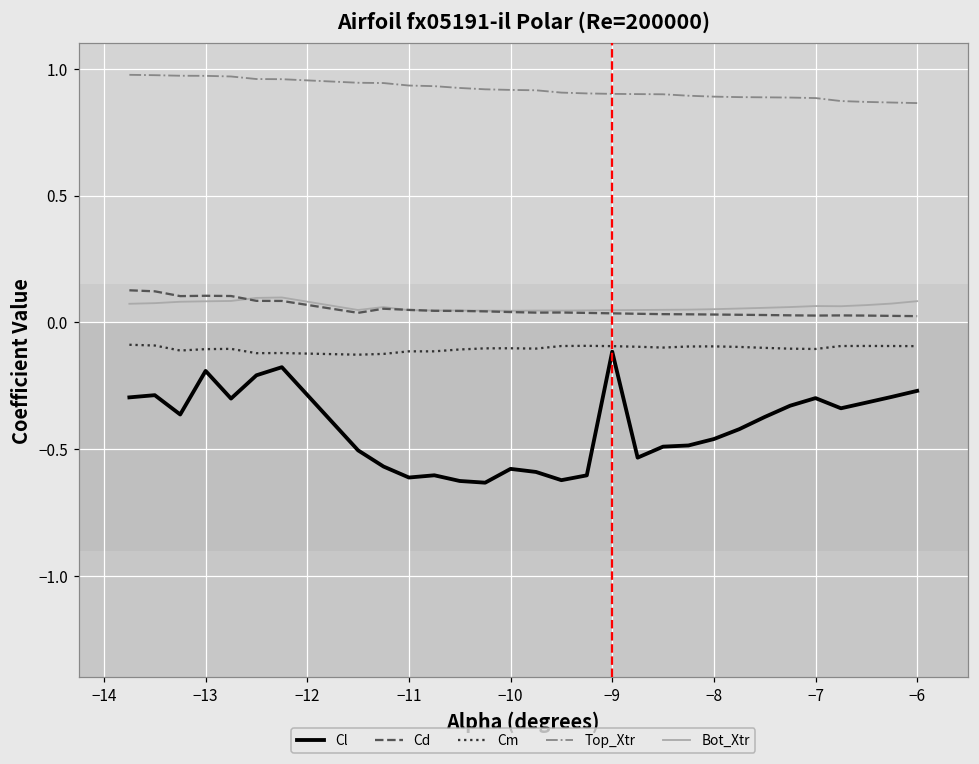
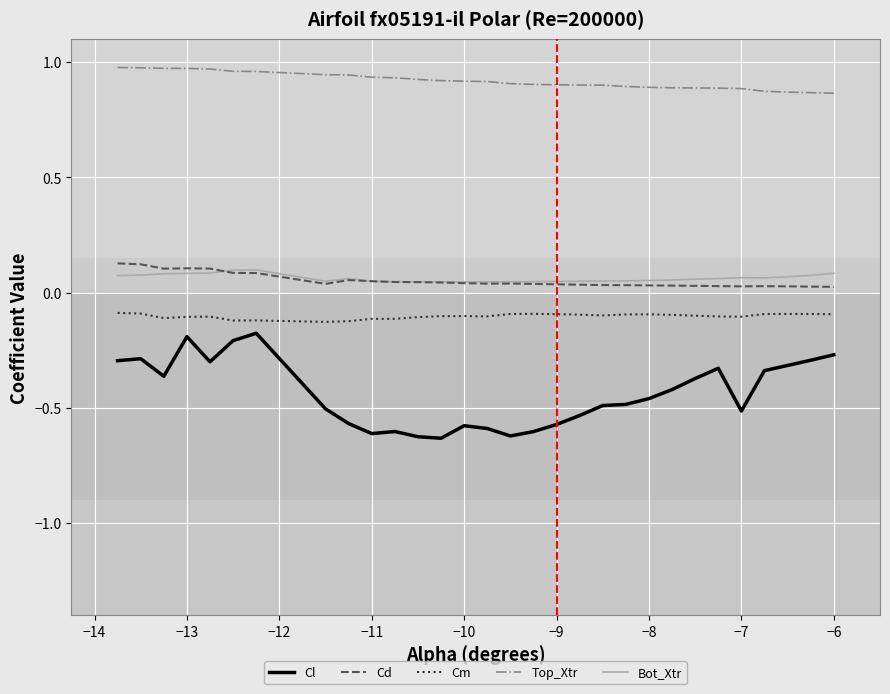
Cl, −9: -0.12 -> -0.57
Cl, −7: -0.30 -> -0.51
